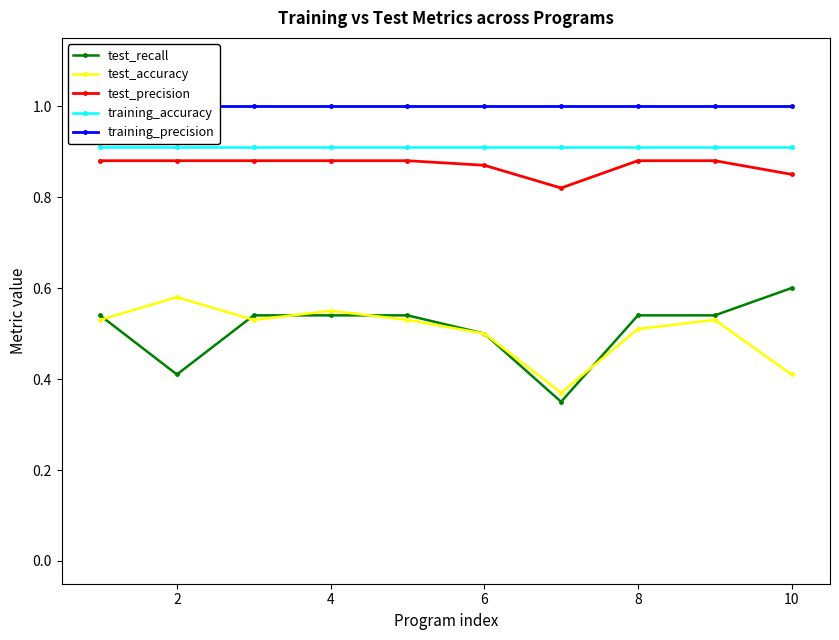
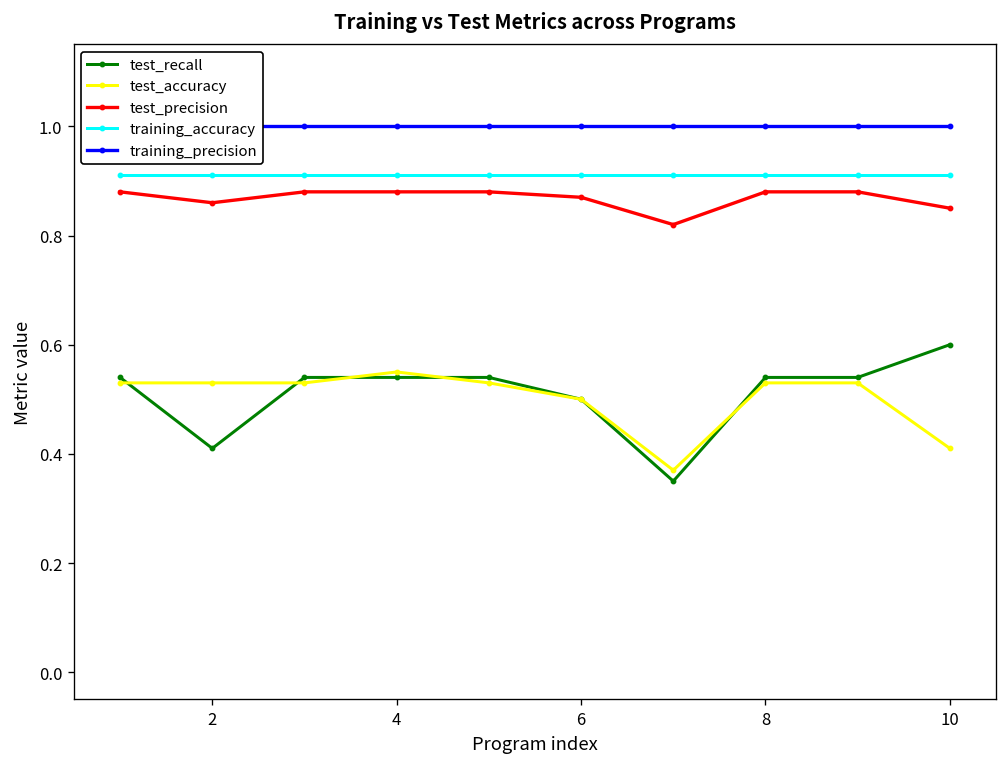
test_accuracy, 2: 0.58 -> 0.53
test_precision, 2: 0.88 -> 0.86
test_accuracy, 8: 0.51 -> 0.53
